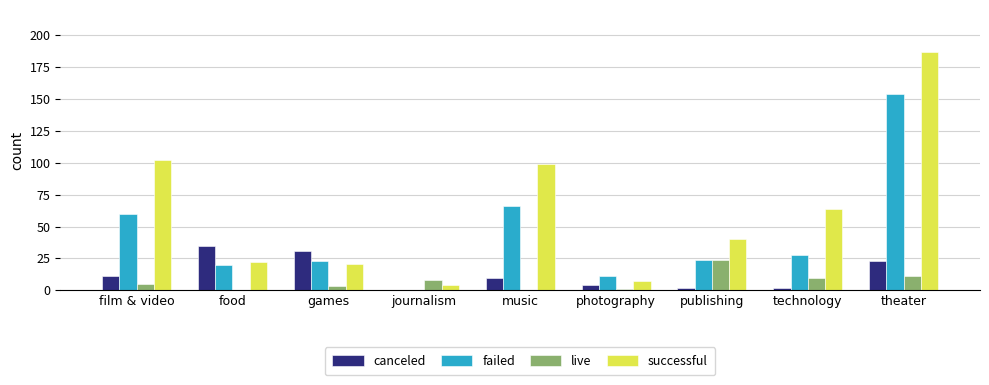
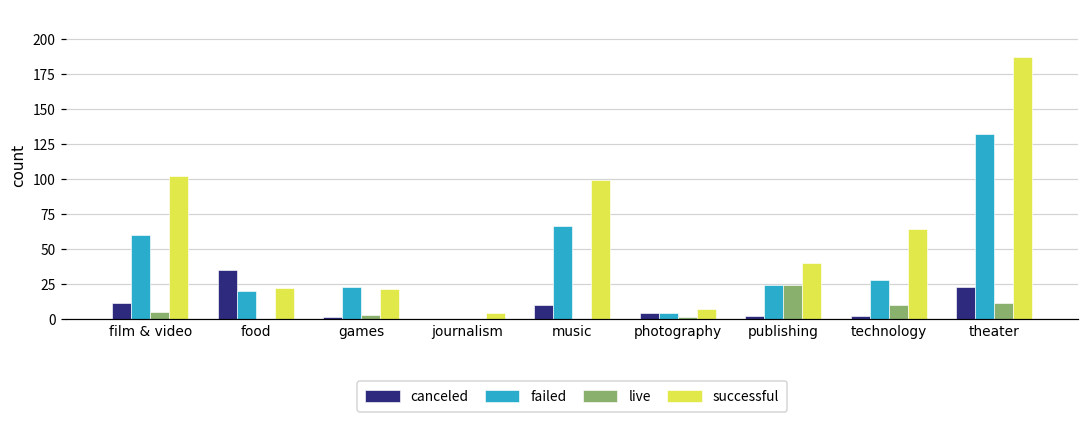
canceled, games: 31 -> 1
live, journalism: 8 -> 0
failed, photography: 11 -> 4
failed, theater: 154 -> 132
